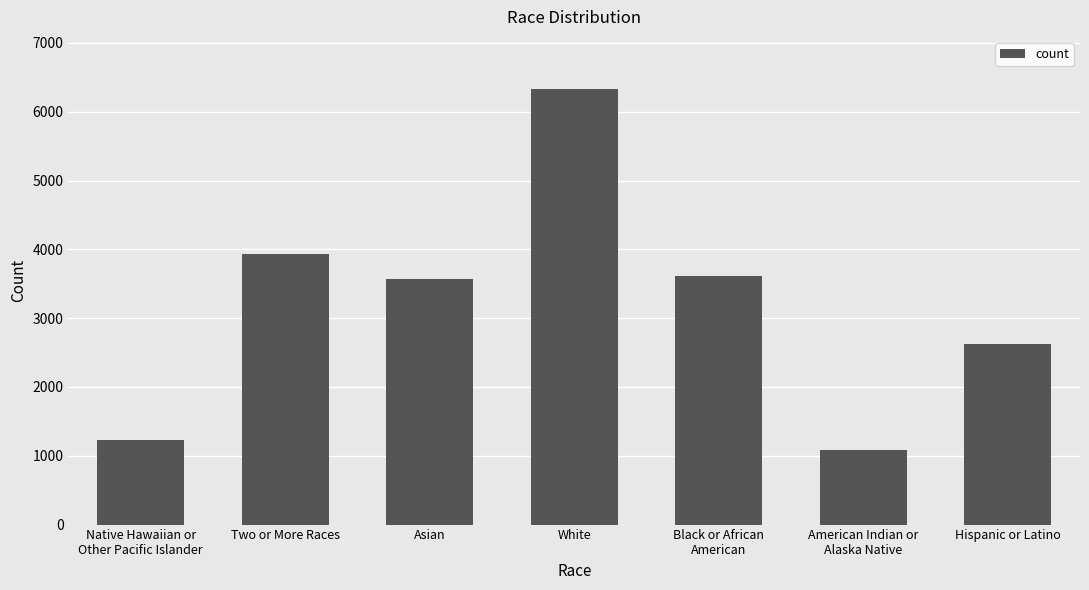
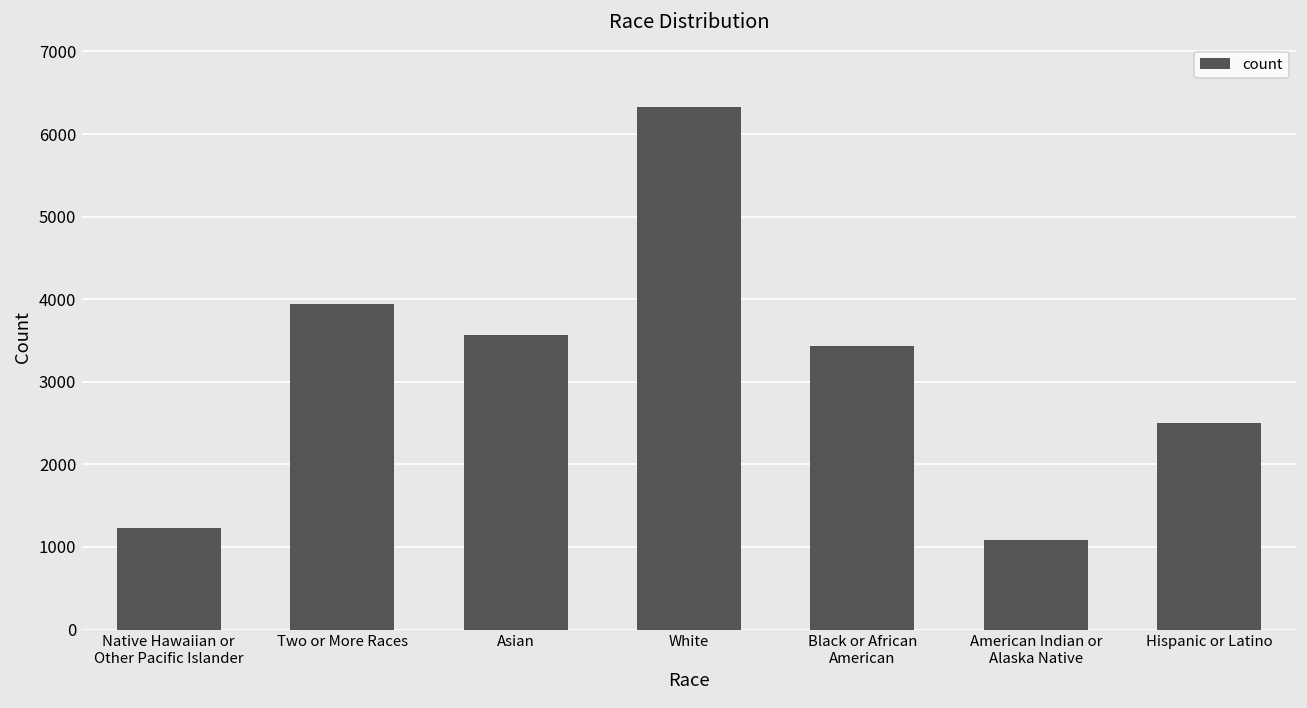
Black or African American: 3600 -> 3400
Hispanic or Latino: 2600 -> 2500
